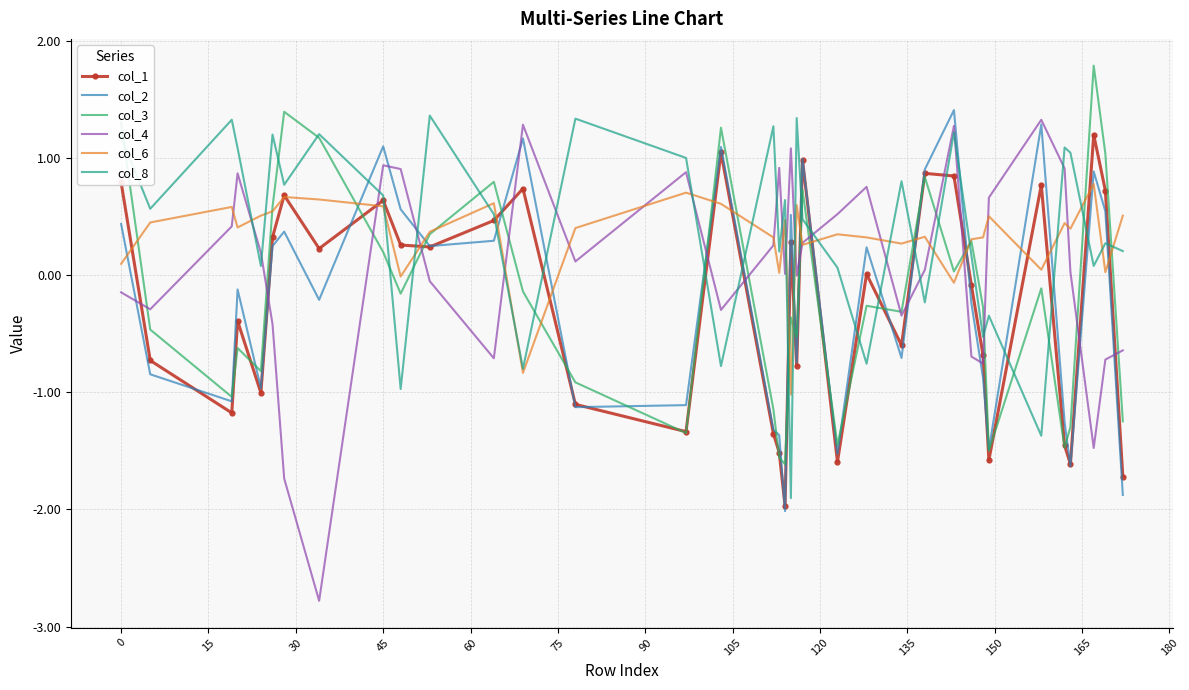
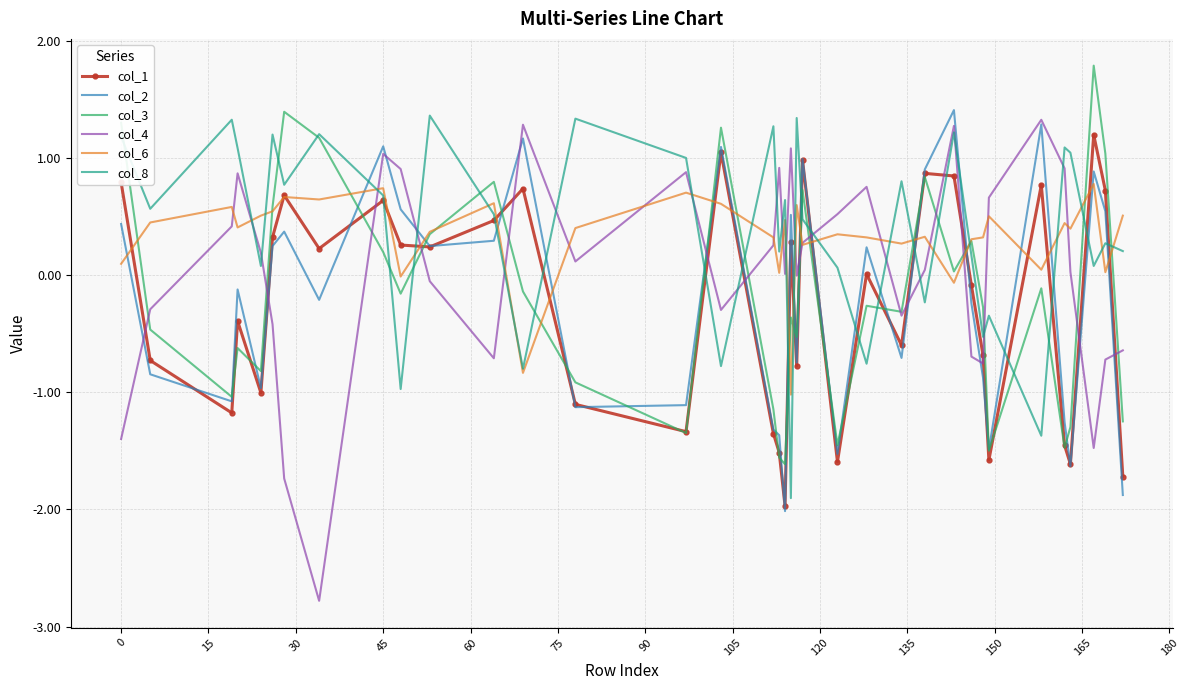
col_4, 0: -0.15 -> -1.40
col_4, 45: 0.94 -> 1.03
col_6, 45: 0.59 -> 0.74
